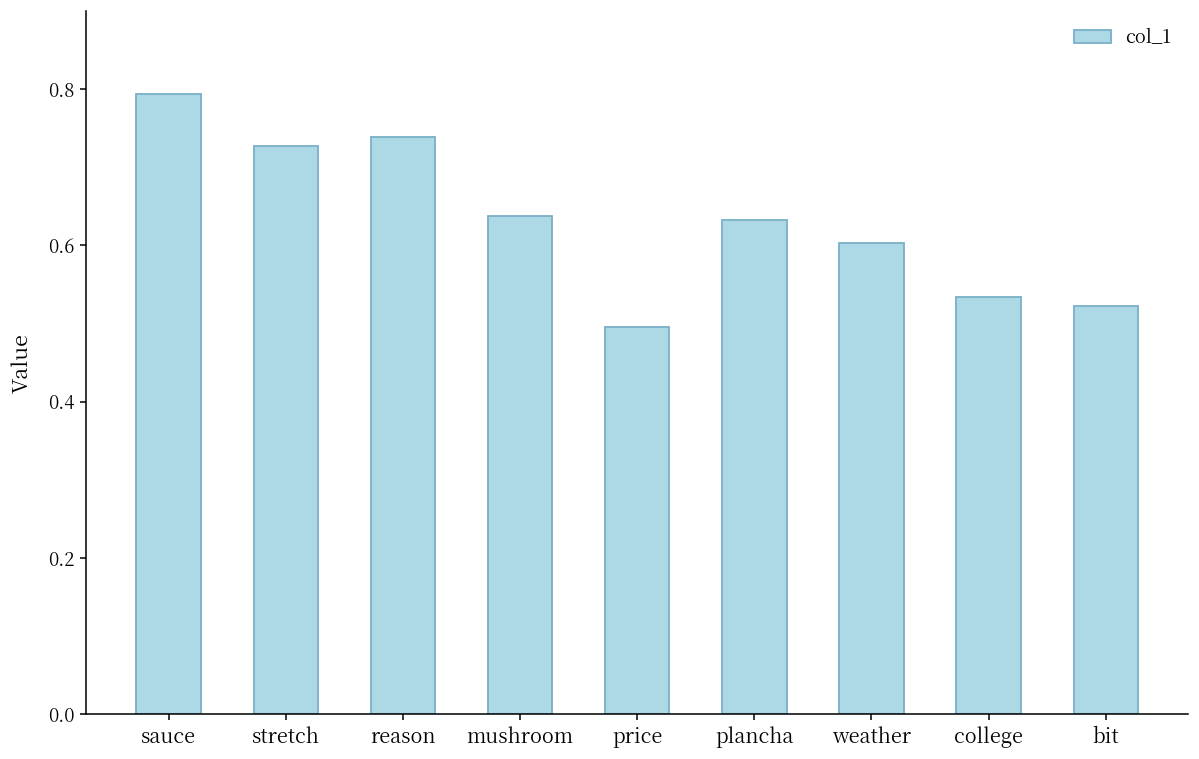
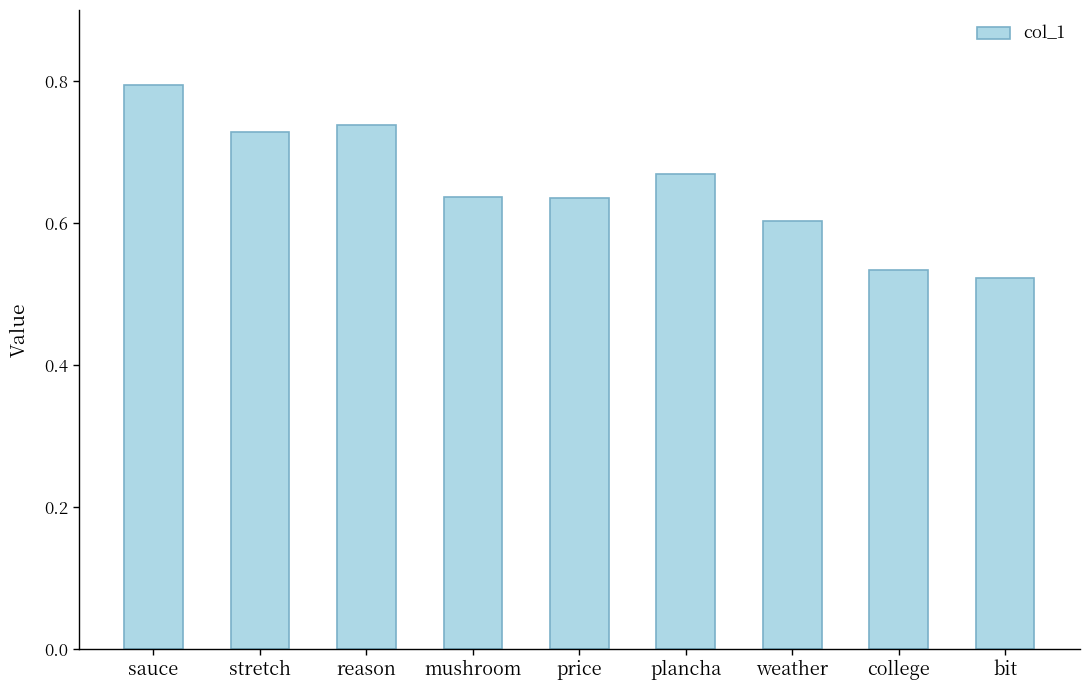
price: 0.50 -> 0.64
plancha: 0.63 -> 0.67
